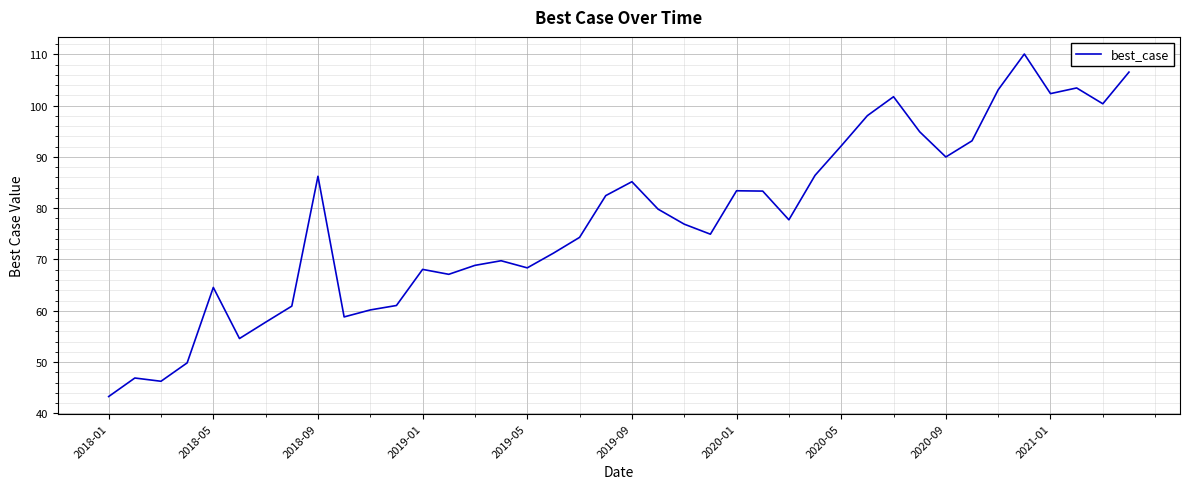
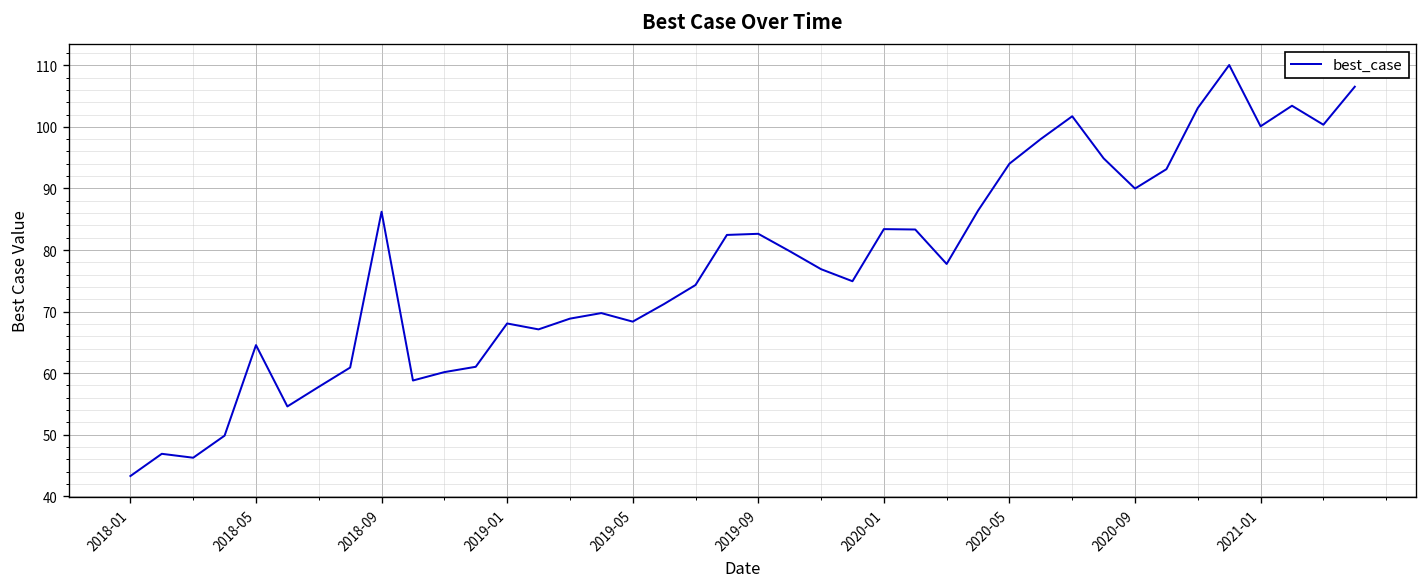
2019-09: 85 -> 83
2020-05: 92 -> 94
2021-01: 102 -> 100
